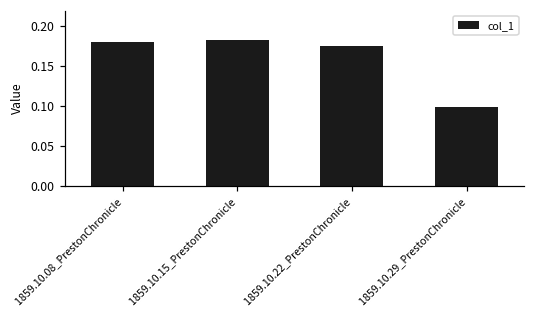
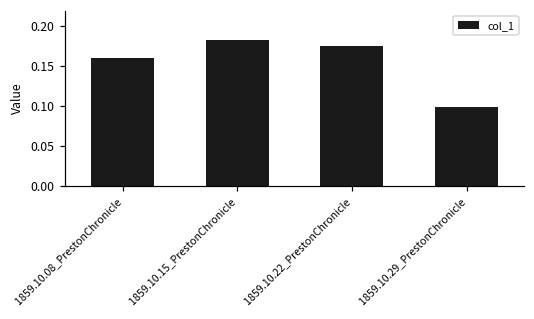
1859.10.08_PrestonChronicle: 0.18 -> 0.16
